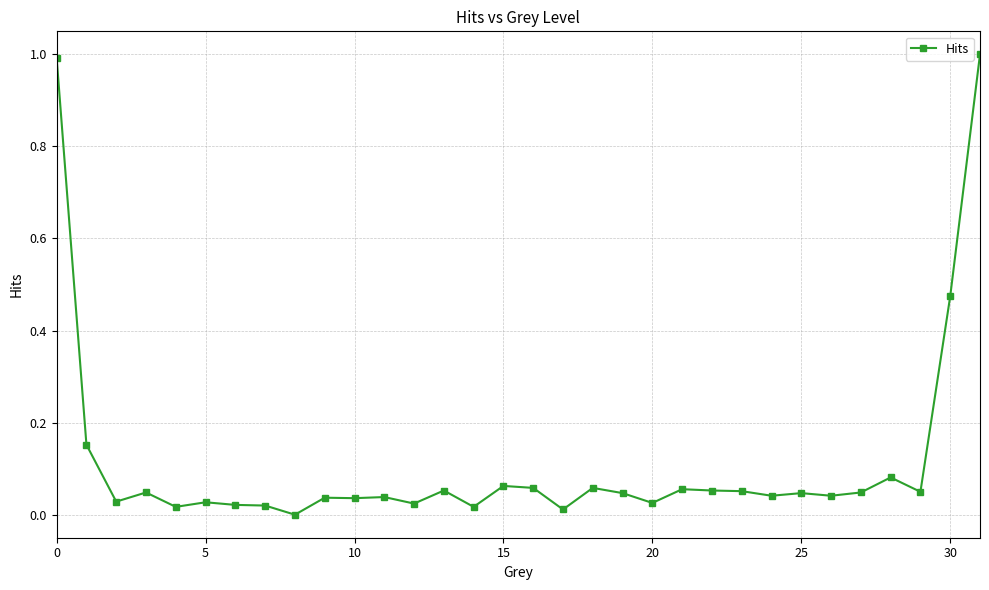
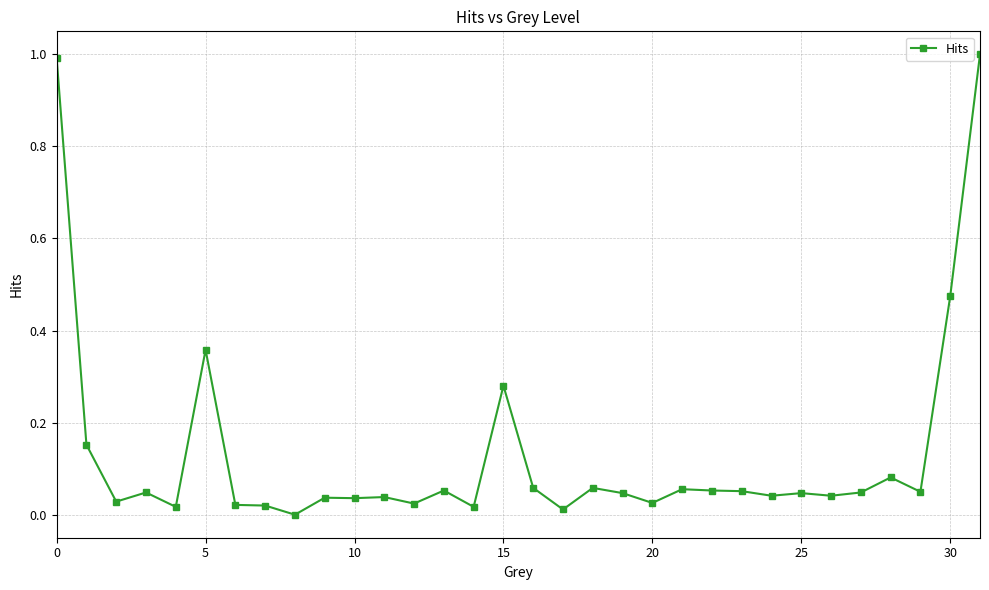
5: 0.03 -> 0.36
15: 0.06 -> 0.28
